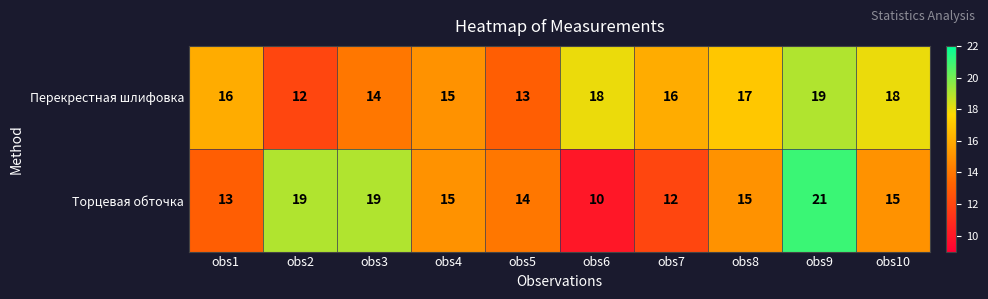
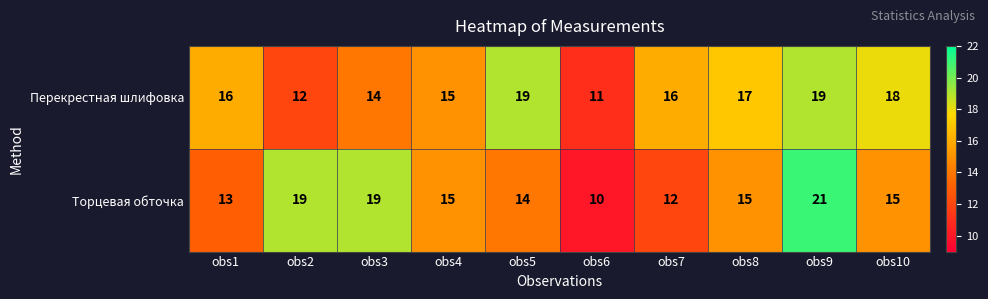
Перекрестная шлифовка, obs5: 13 -> 19
Перекрестная шлифовка, obs6: 18 -> 11
